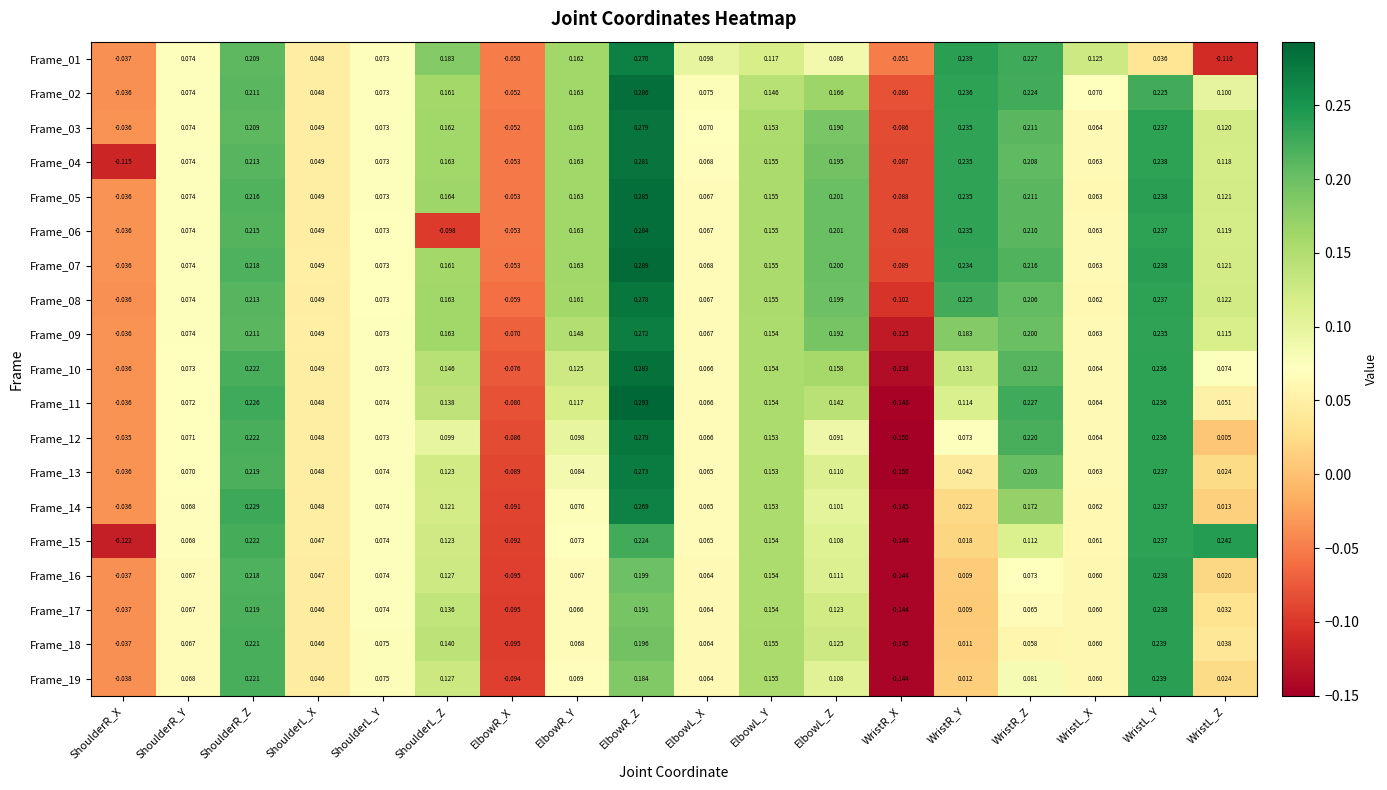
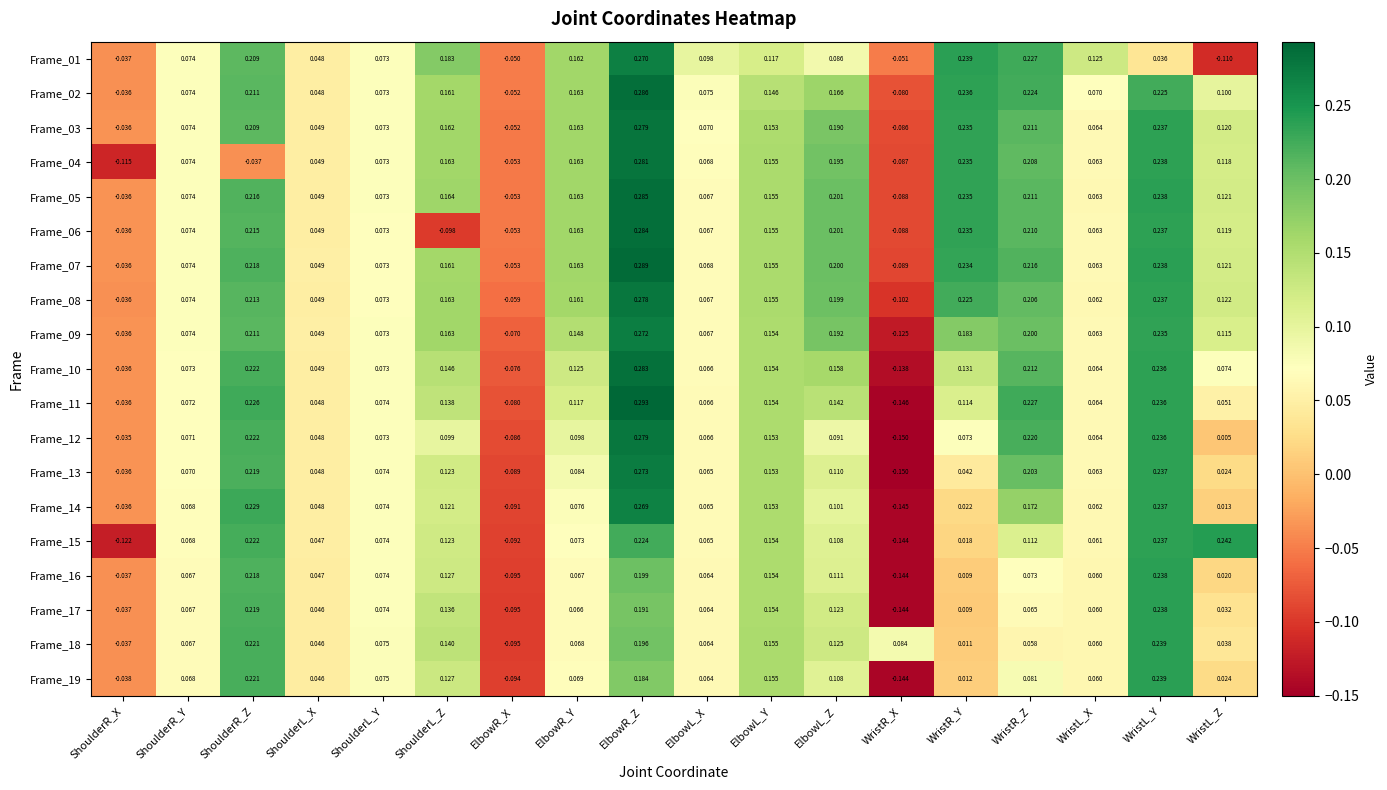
Frame_04, ShoulderR_Z: 0.213 -> -0.037
Frame_18, WristR_X: -0.145 -> 0.084
